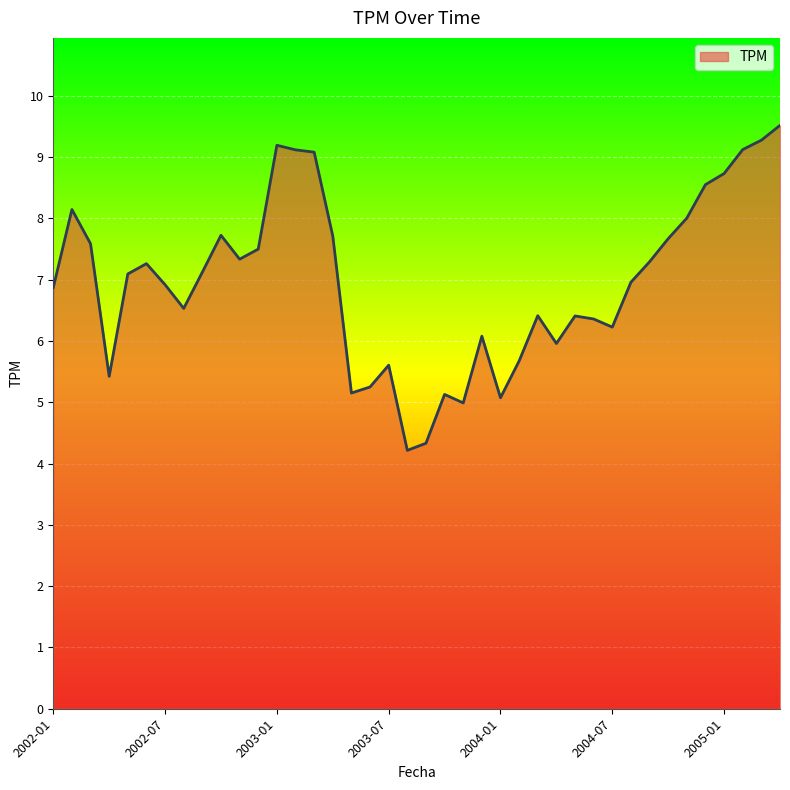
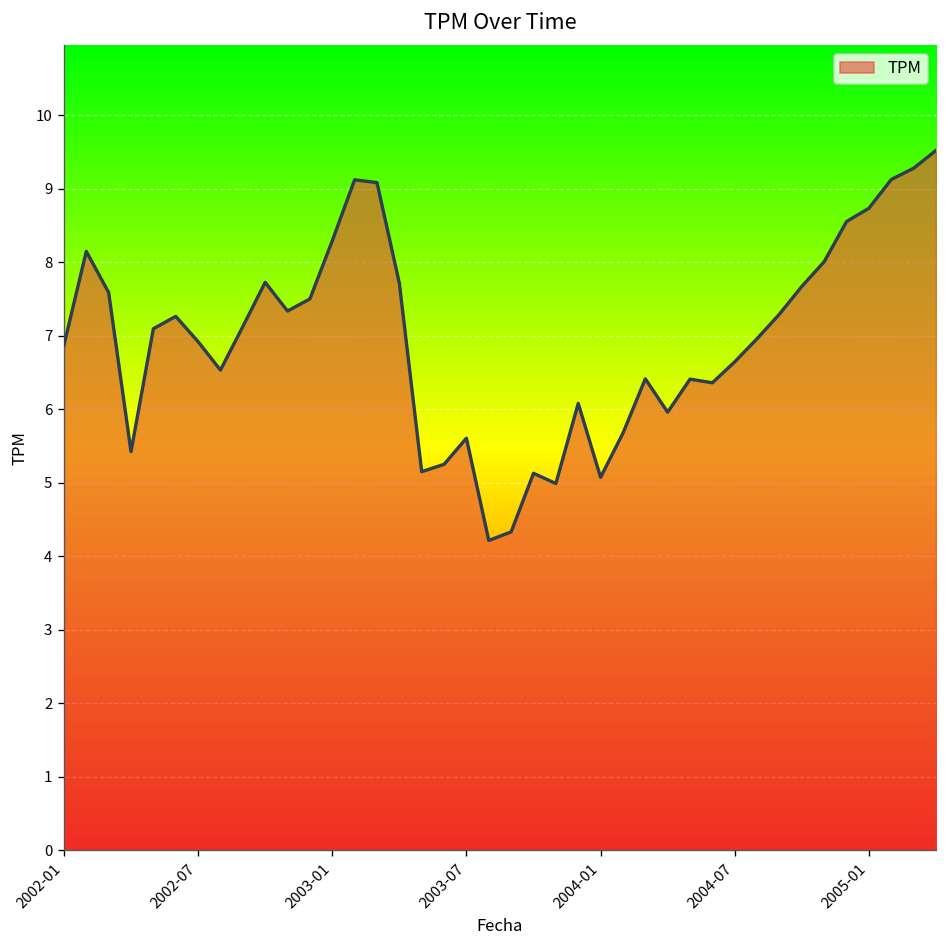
2003-01: 9.2 -> 8.3
2004-07: 6.2 -> 6.6
